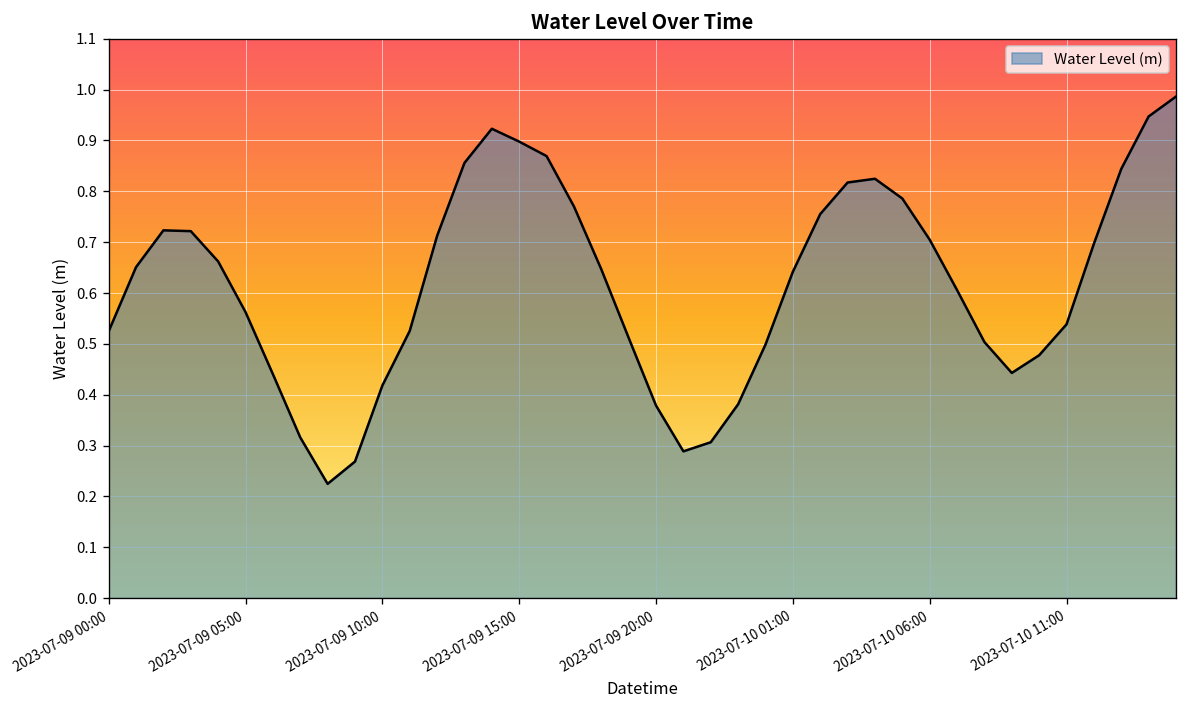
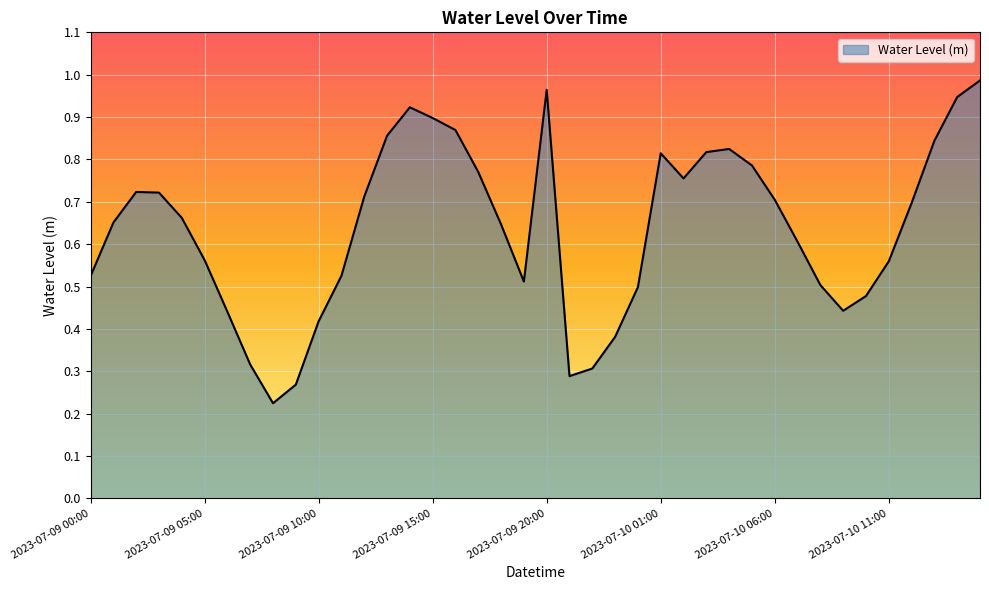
2023-07-09 20:00: 0.38 -> 0.96
2023-07-10 01:00: 0.64 -> 0.81
2023-07-10 11:00: 0.54 -> 0.56
